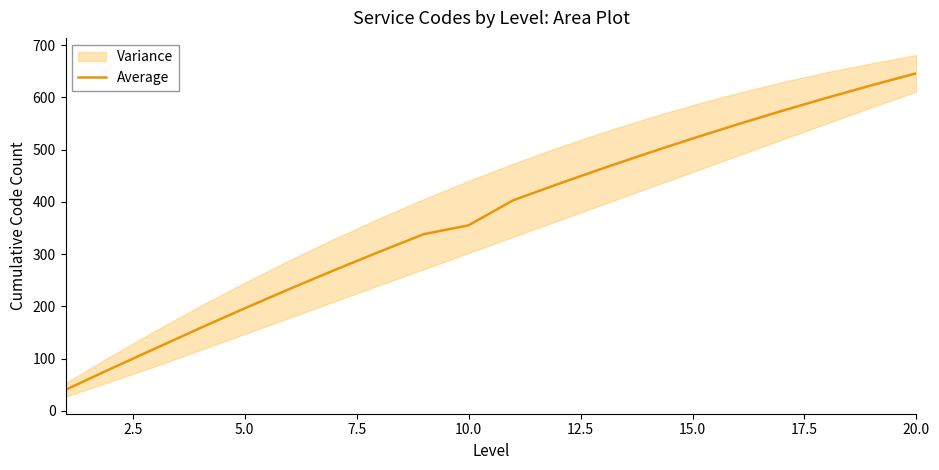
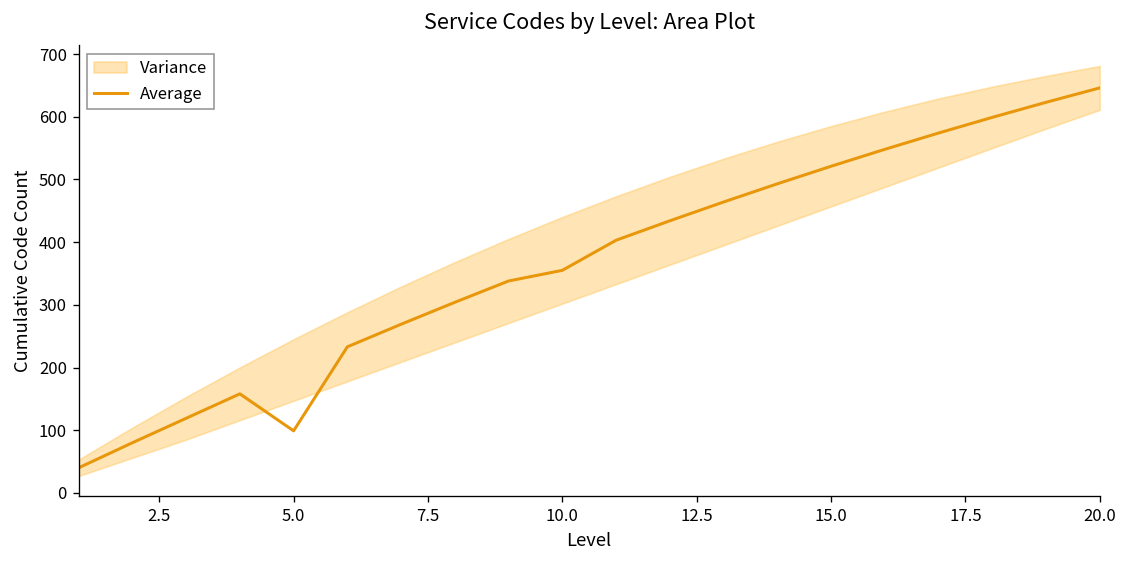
Average, 5.0: 200 -> 100
